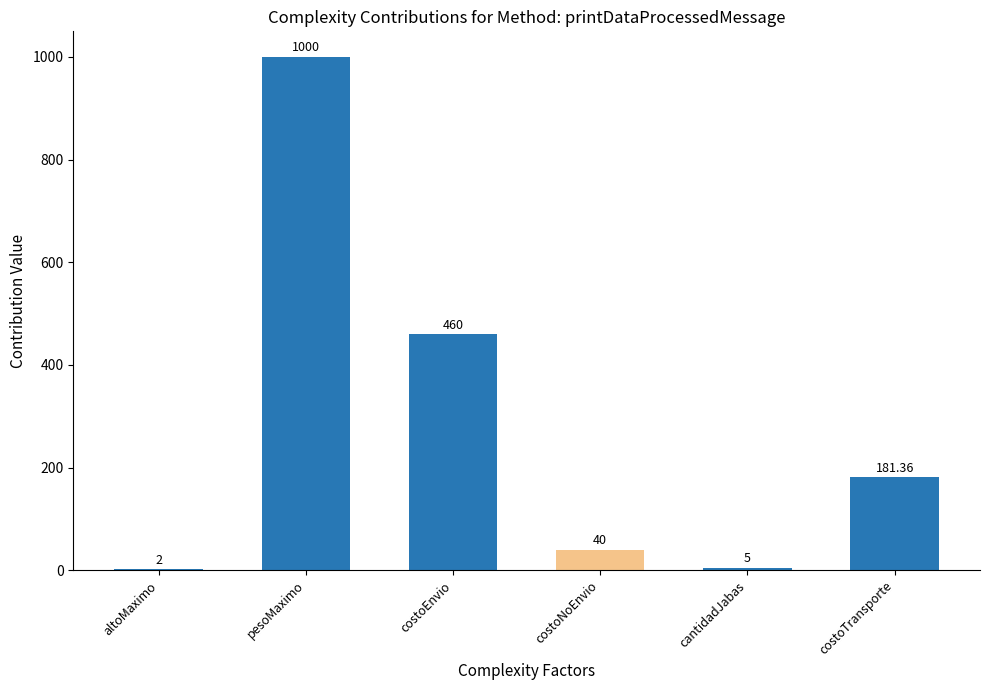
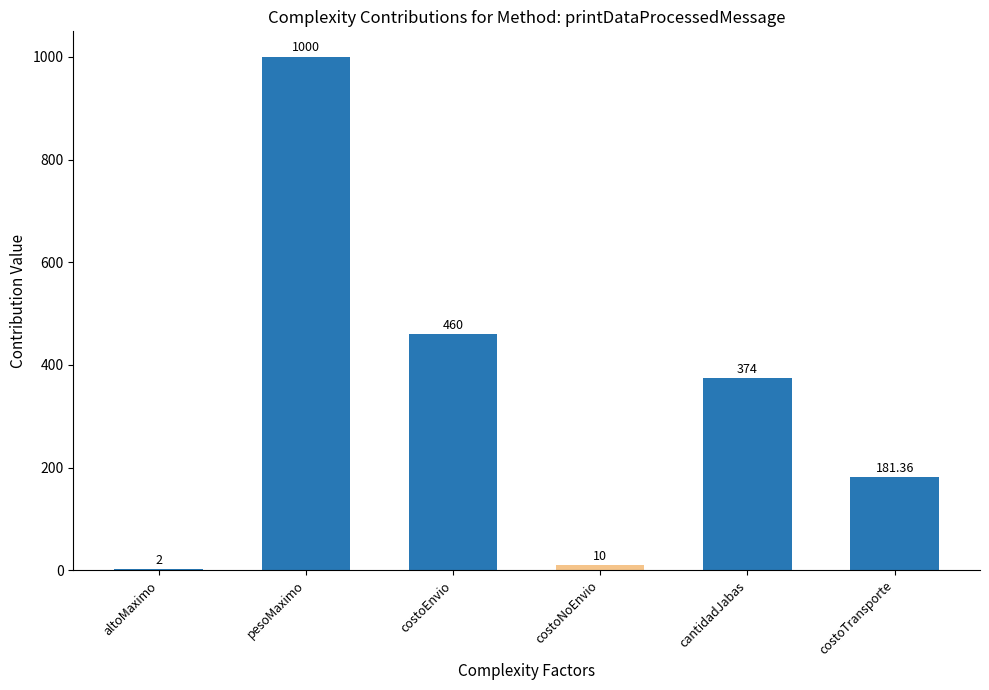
costoNoEnvio: 40 -> 10
cantidadJabas: 5 -> 374
